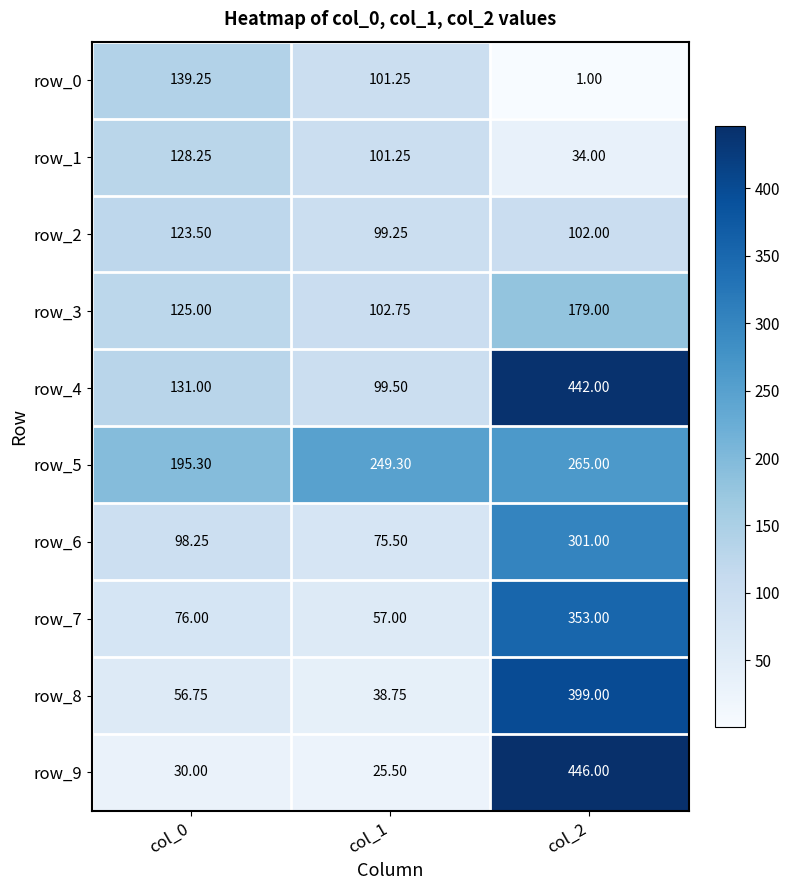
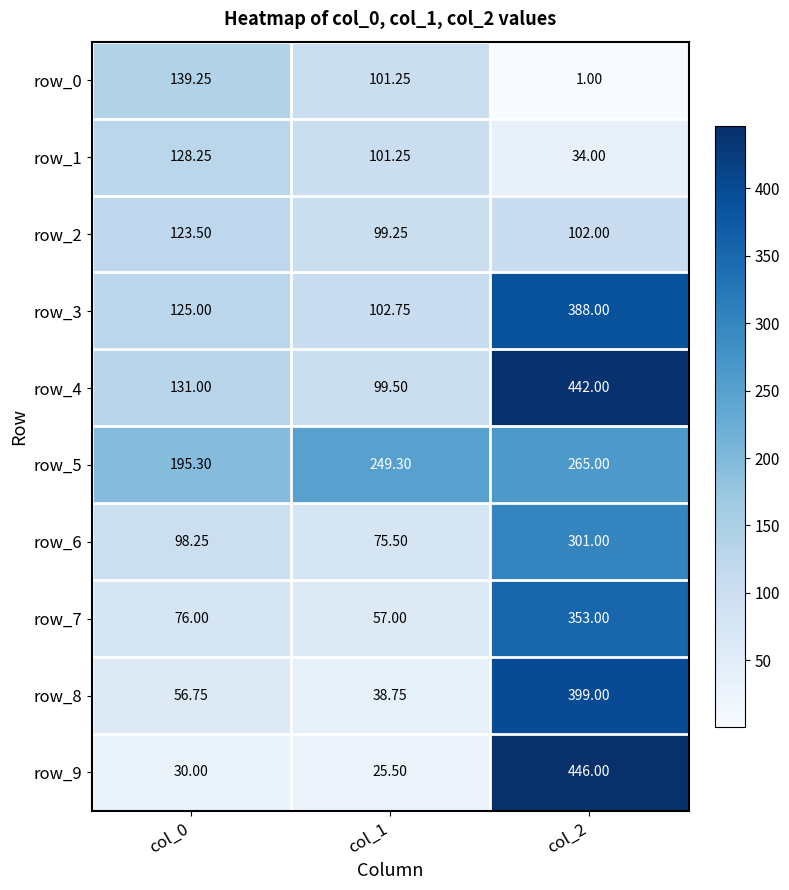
row_3, col_2: 179.00 -> 388.00
